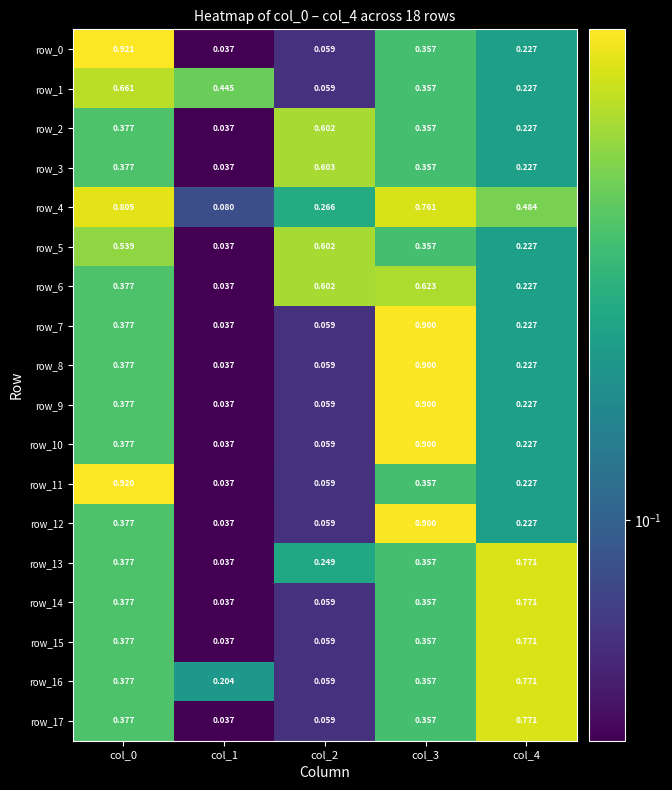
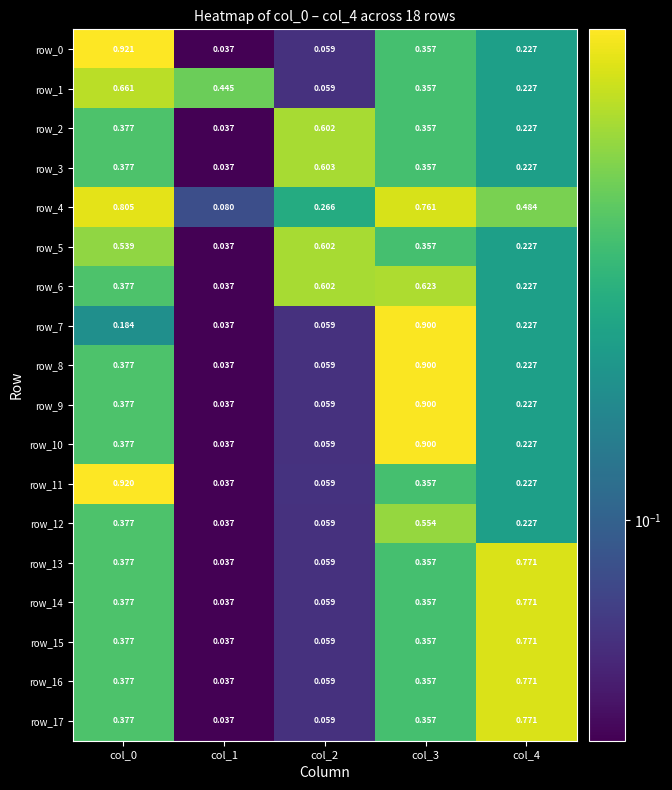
row_7, col_0: 0.377 -> 0.184
row_12, col_3: 0.900 -> 0.554
row_13, col_2: 0.249 -> 0.059
row_16, col_1: 0.204 -> 0.037
